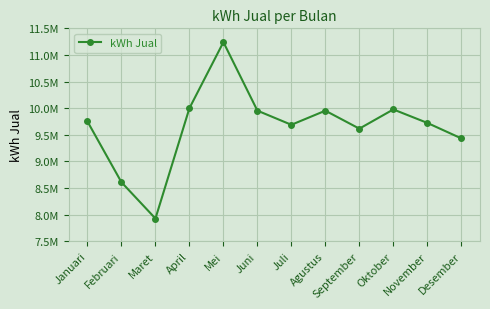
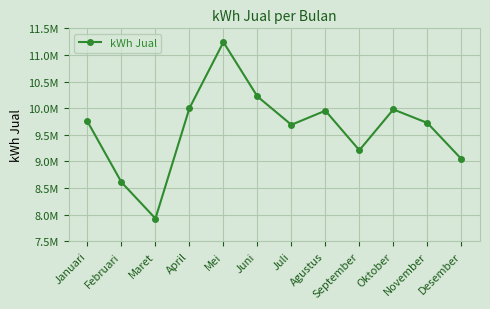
Juni: 10000000 -> 10200000
September: 9600000 -> 9200000
Desember: 9400000 -> 9000000
